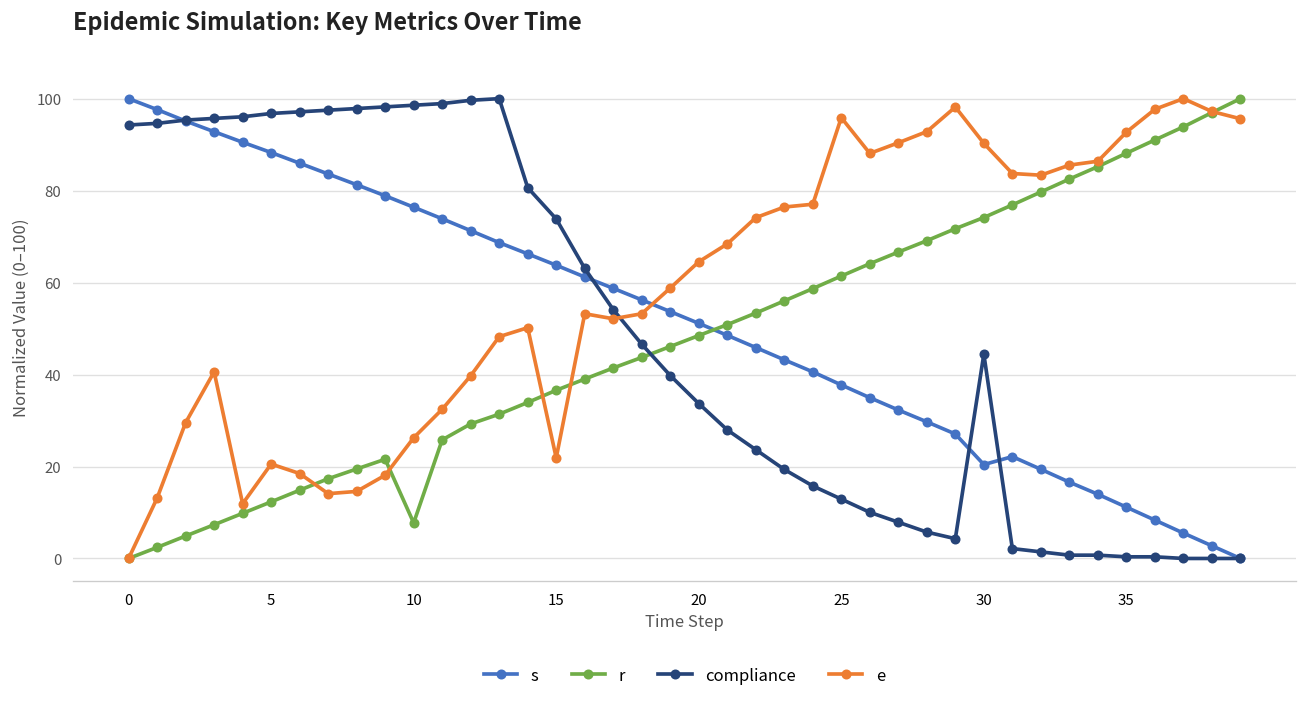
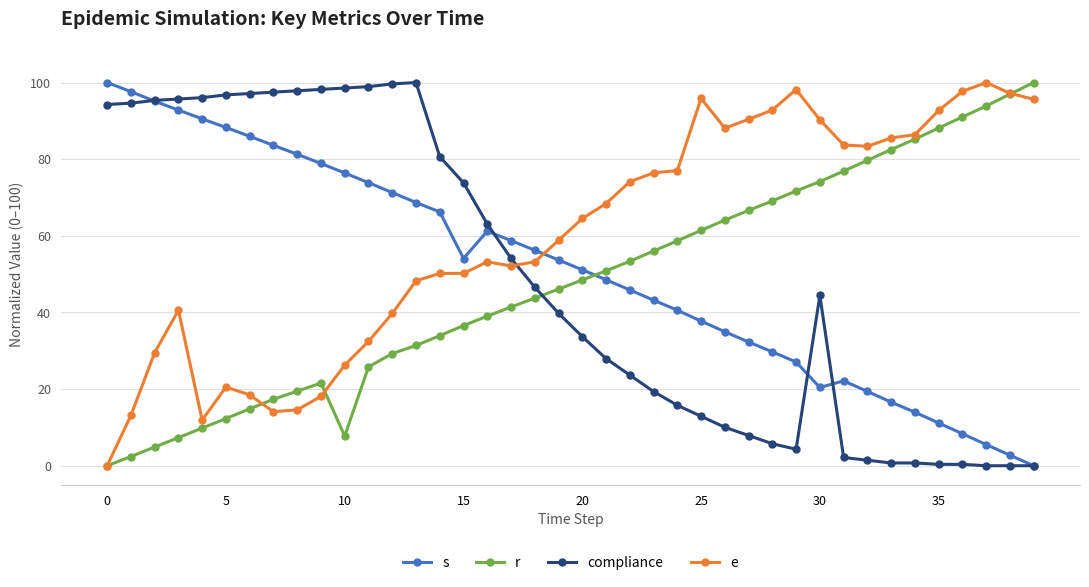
s, 15: 64 -> 54
e, 15: 22 -> 50
